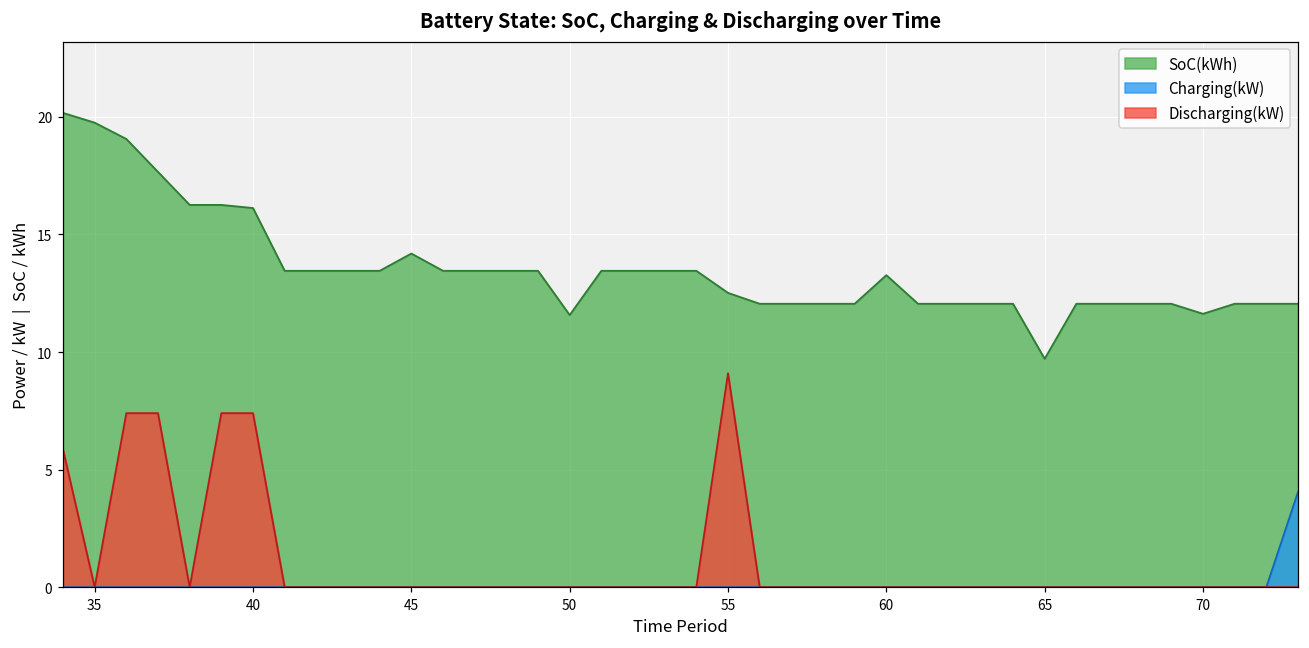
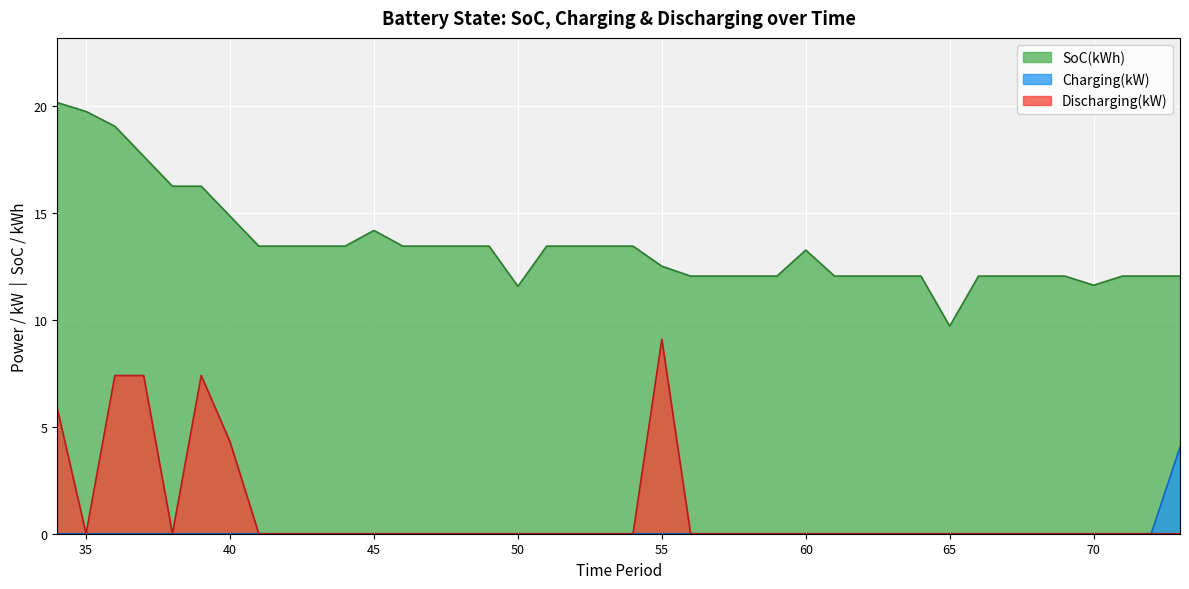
SoC(kWh), 40: 16.1 -> 14.9
Discharging(kW), 40: 7.4 -> 4.3
